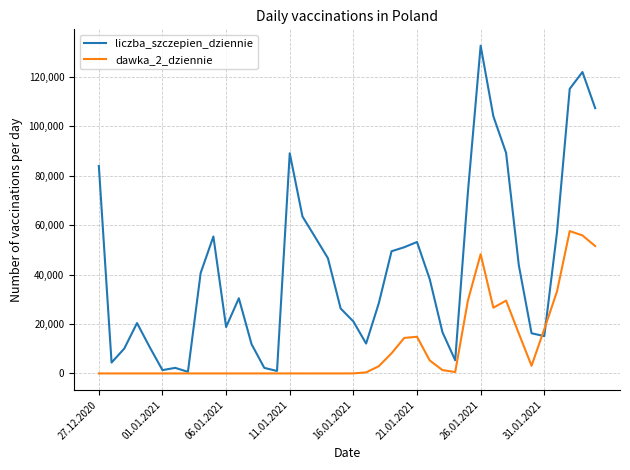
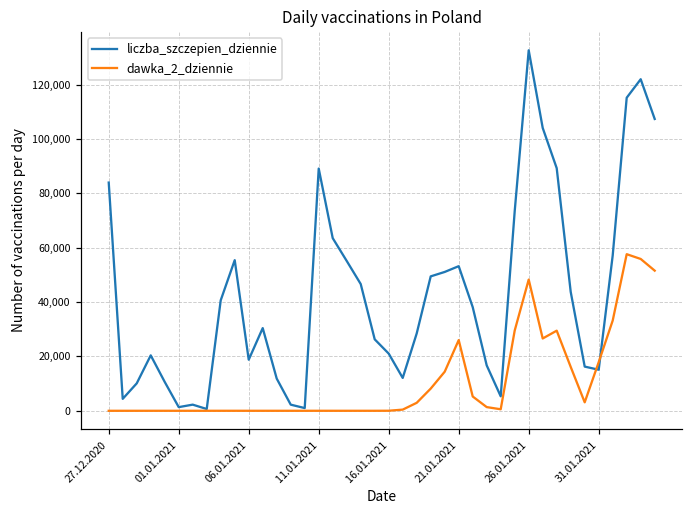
dawka_2_dziennie, 21.01.2021: 15,000 -> 26,000
